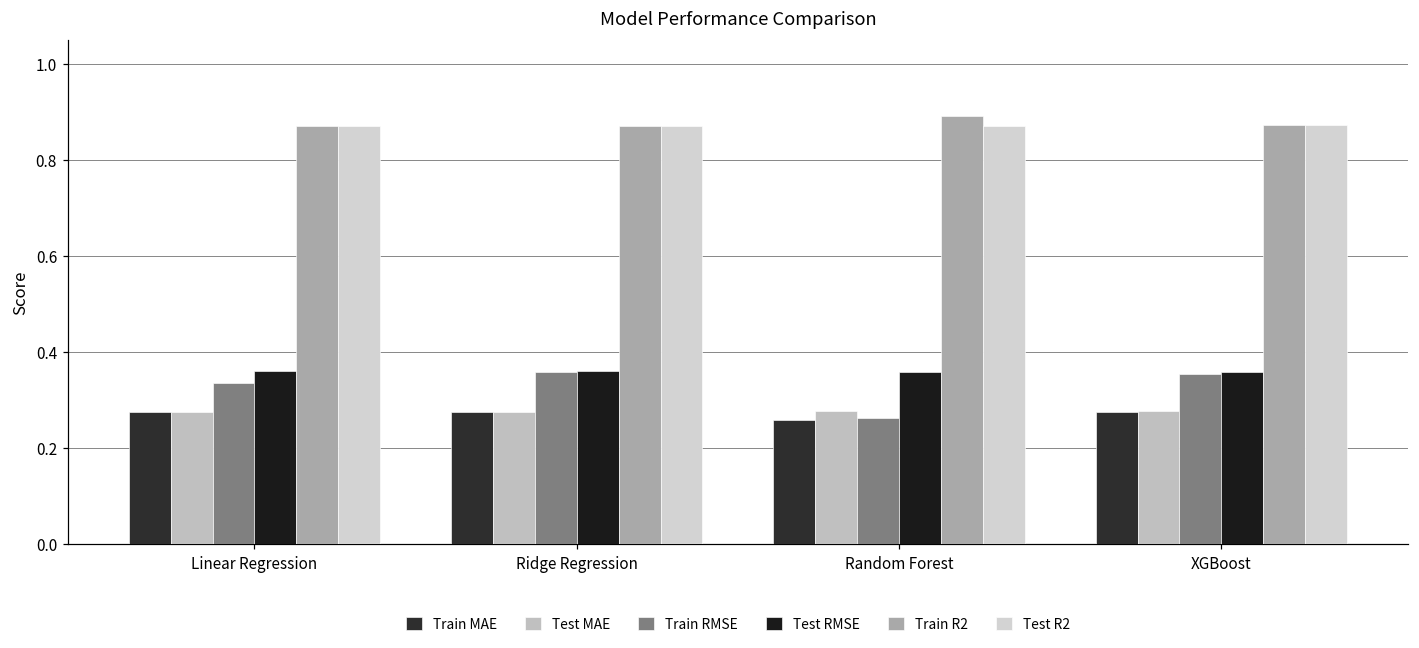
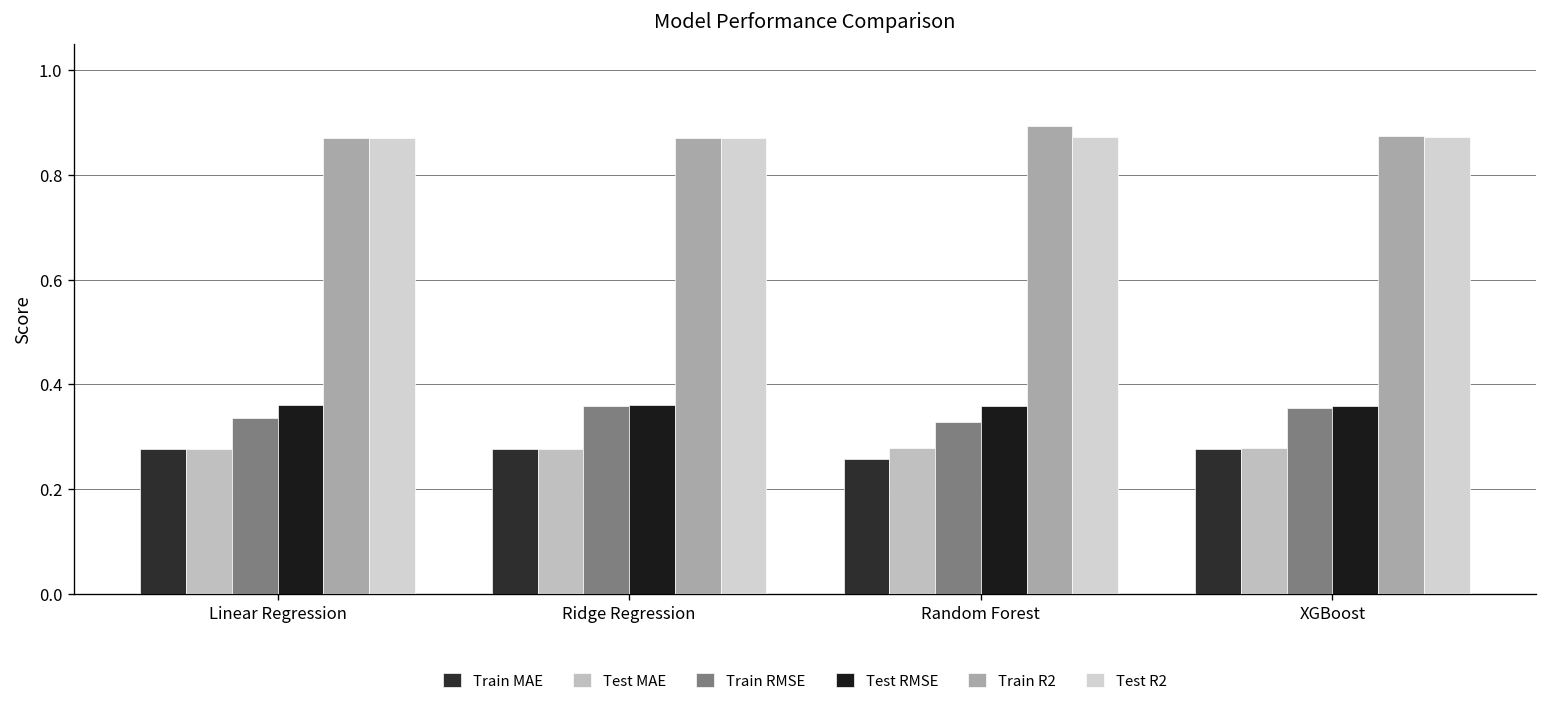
Train RMSE, Random Forest: 0.26 -> 0.33
